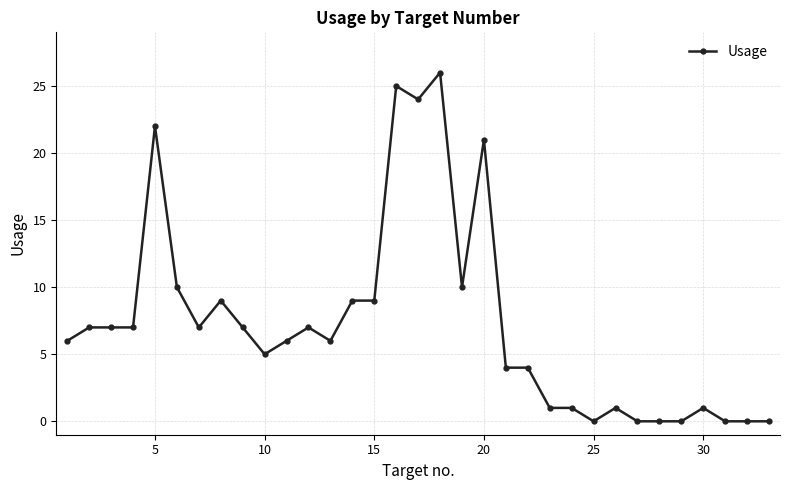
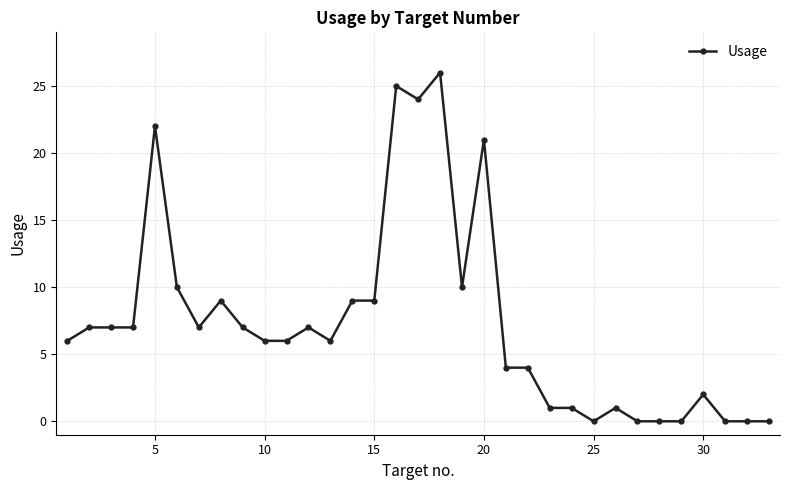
10: 5 -> 6
30: 1 -> 2
